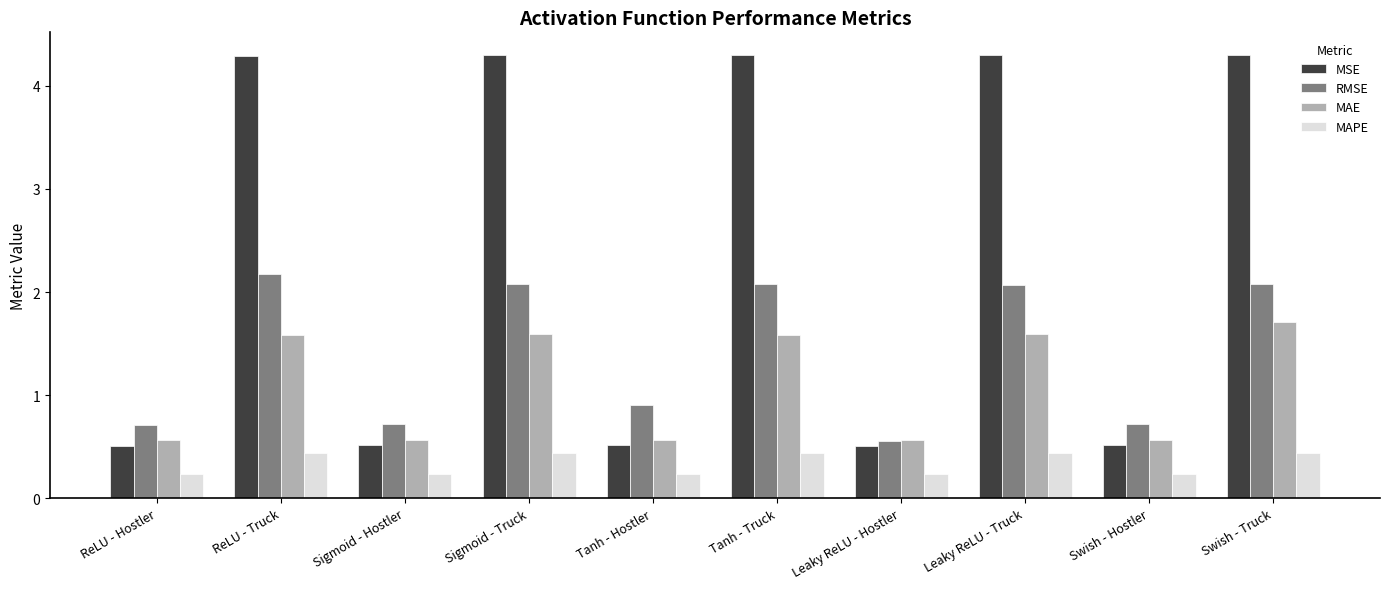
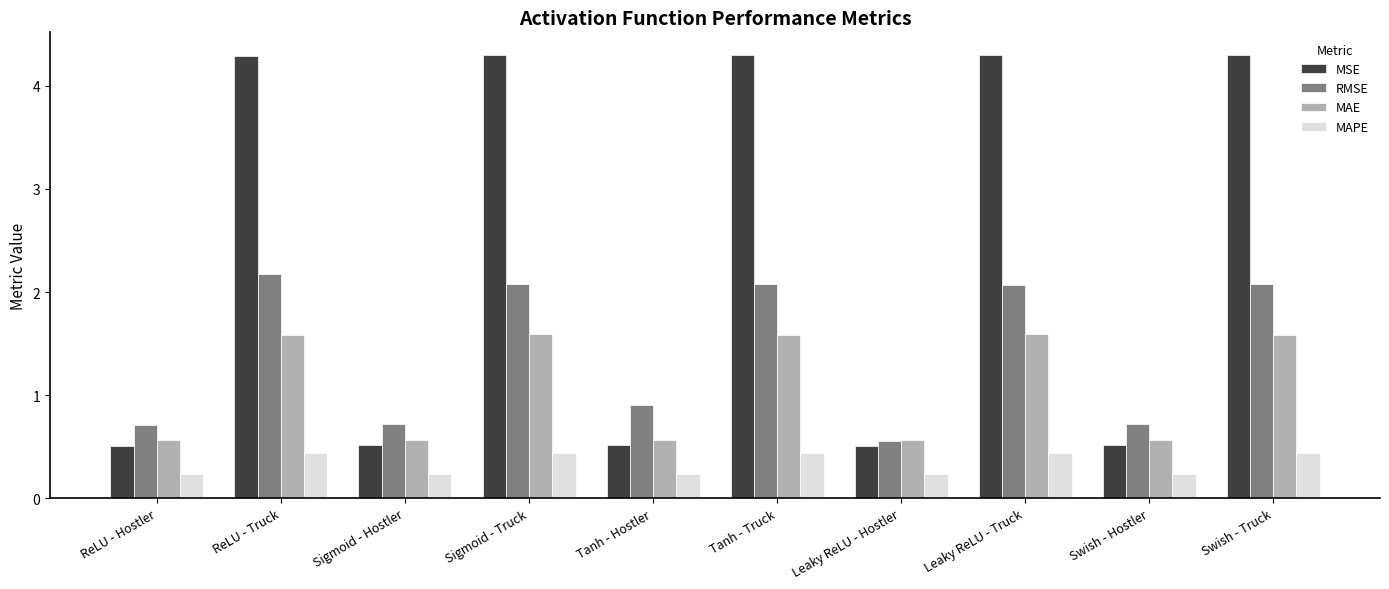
MAE, Swish - Truck: 1.71 -> 1.59
